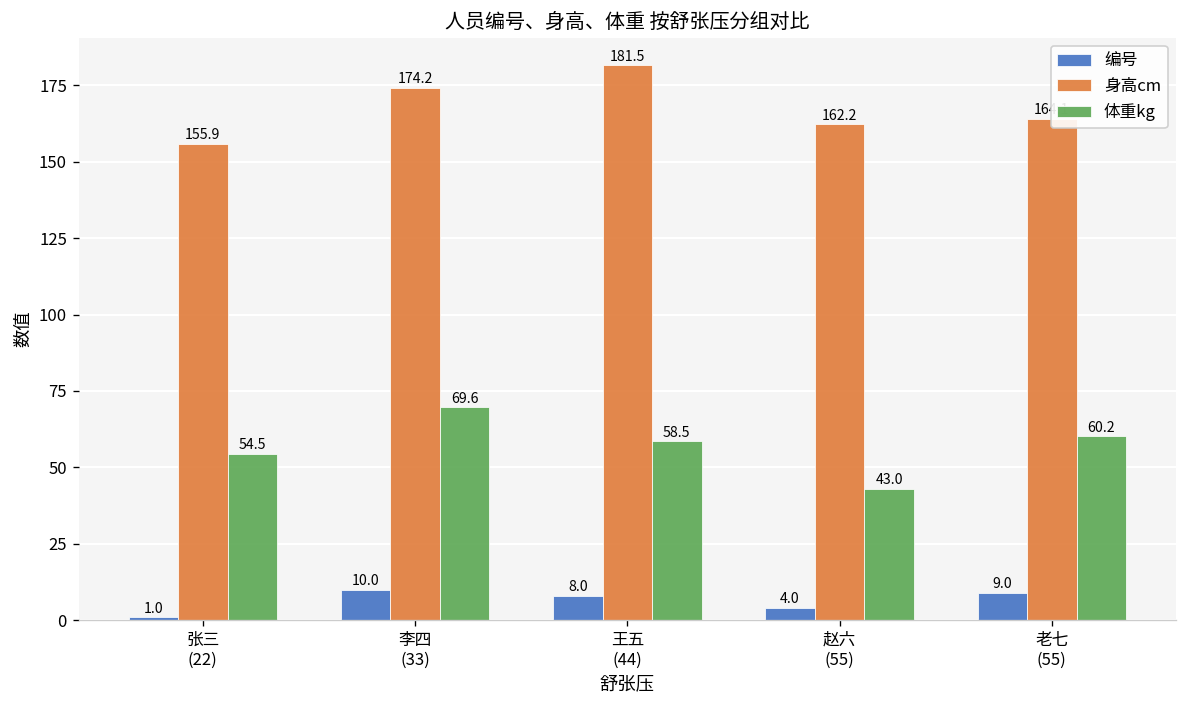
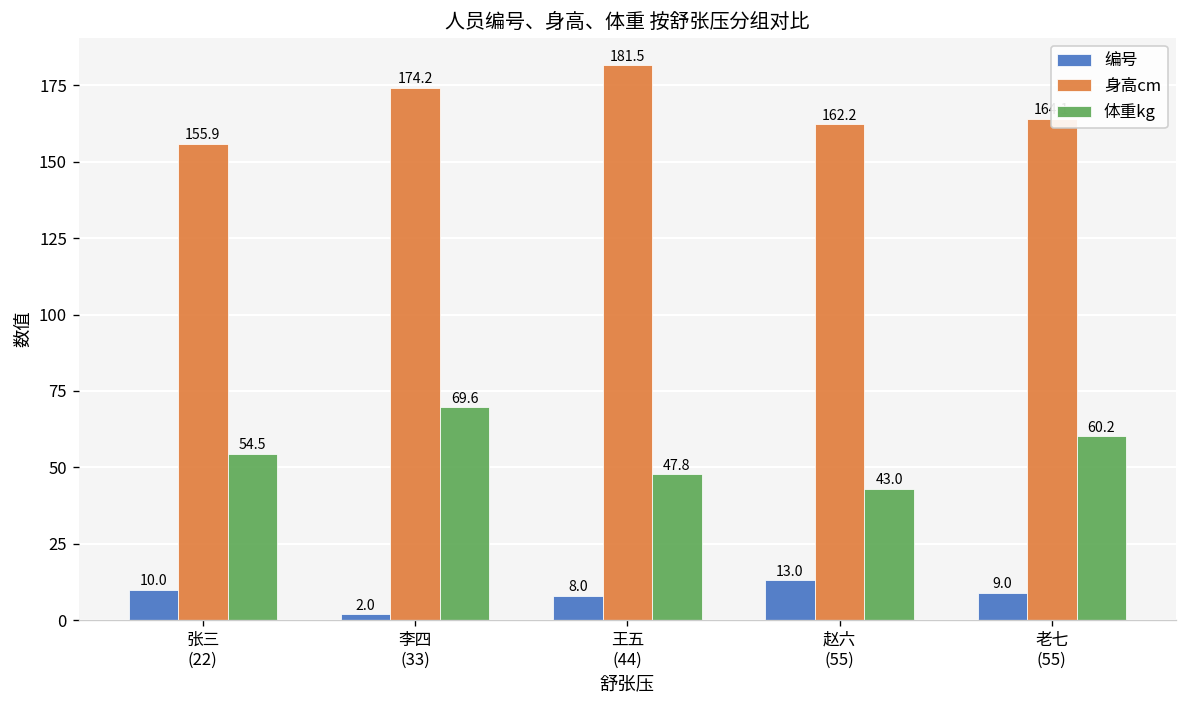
编号, 张三 (22): 1.0 -> 10.0
编号, 李四 (33): 10.0 -> 2.0
体重kg, 王五 (44): 58.5 -> 47.8
编号, 赵六 (55): 4.0 -> 13.0
